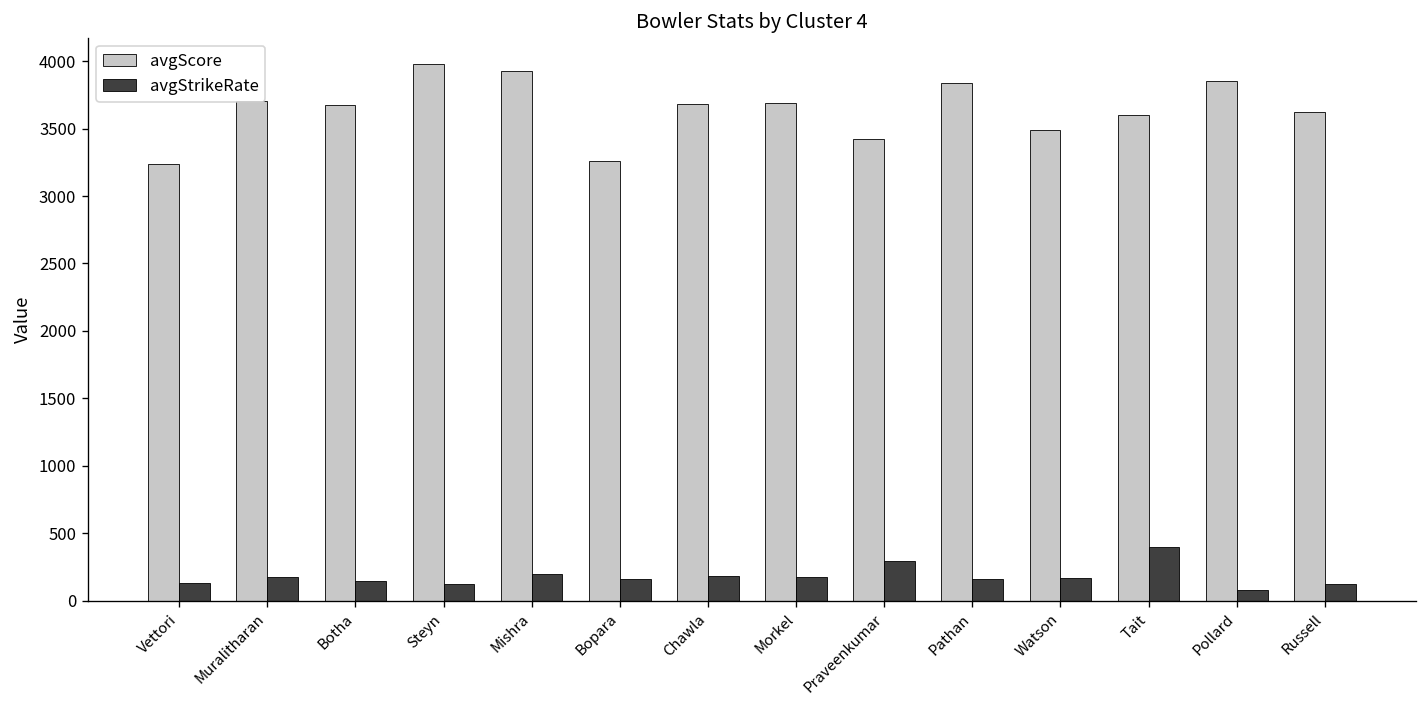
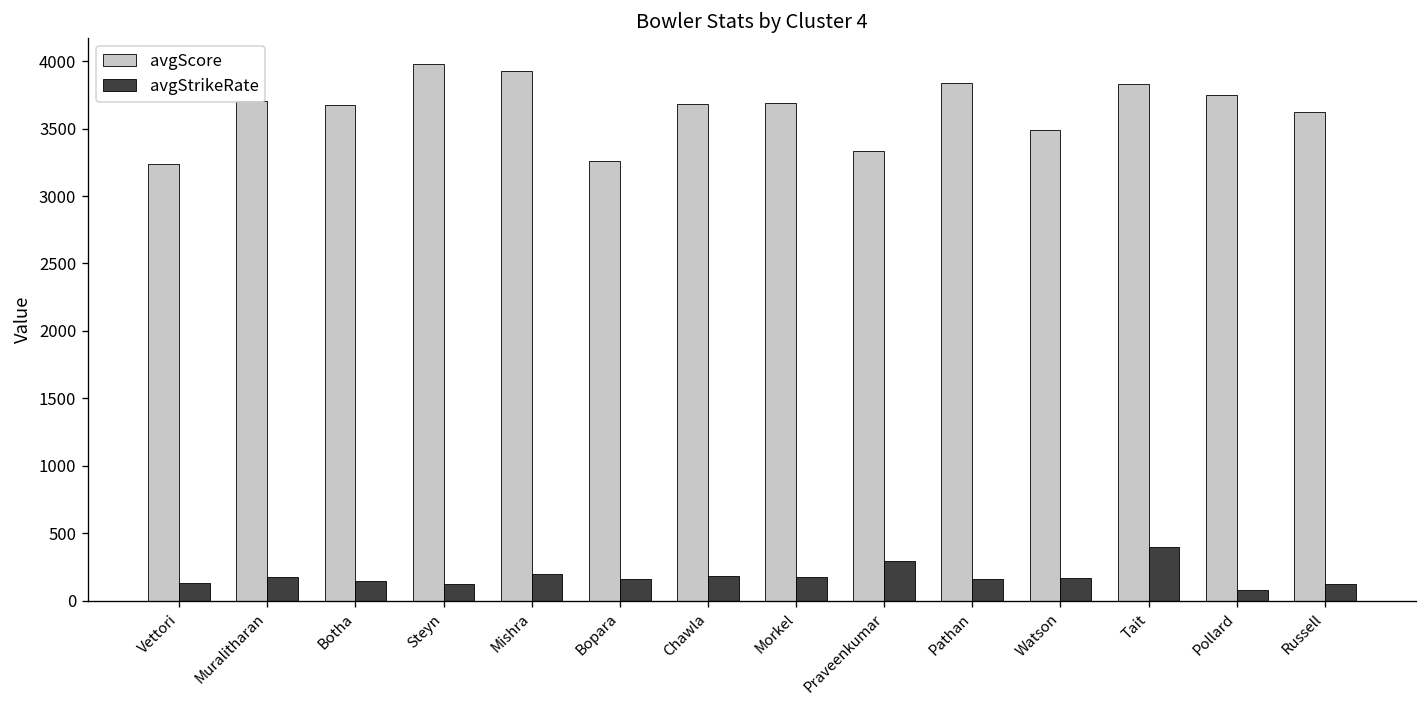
avgScore, Praveenkumar: 3420 -> 3330
avgScore, Tait: 3600 -> 3830
avgScore, Pollard: 3850 -> 3750
